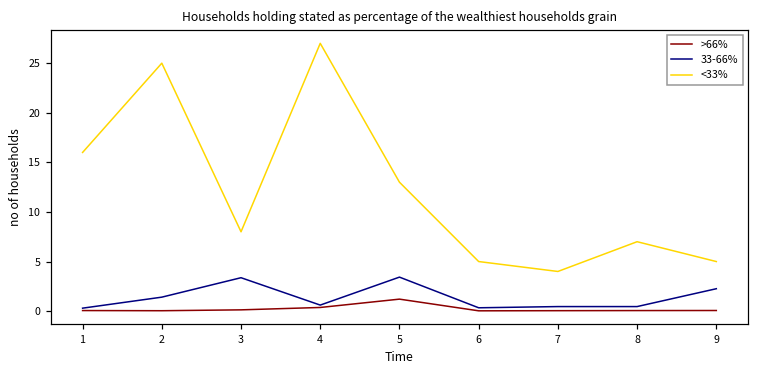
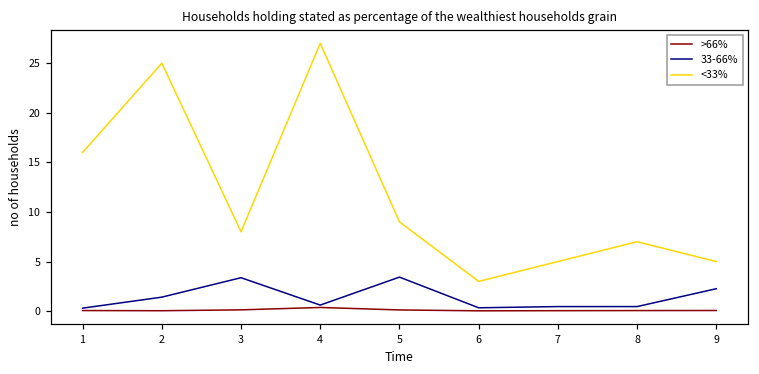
>66%, 5: 1 -> 0
<33%, 5: 13 -> 9
<33%, 6: 5 -> 3
<33%, 7: 4 -> 5
